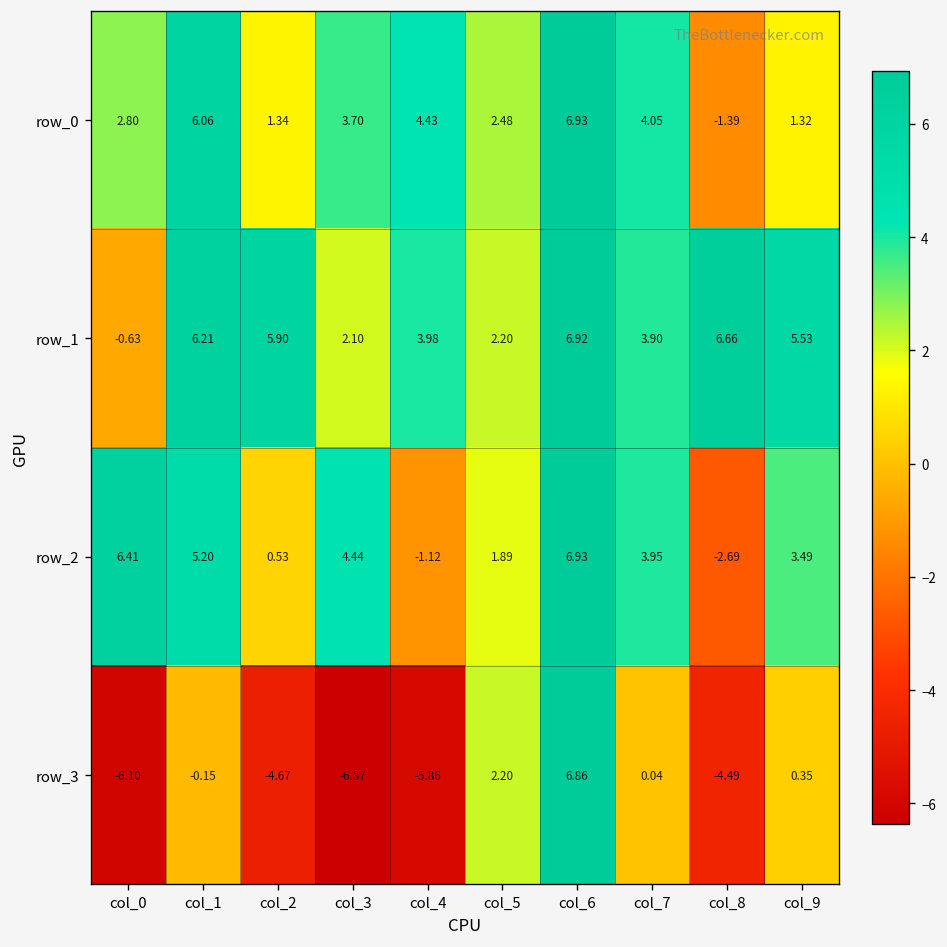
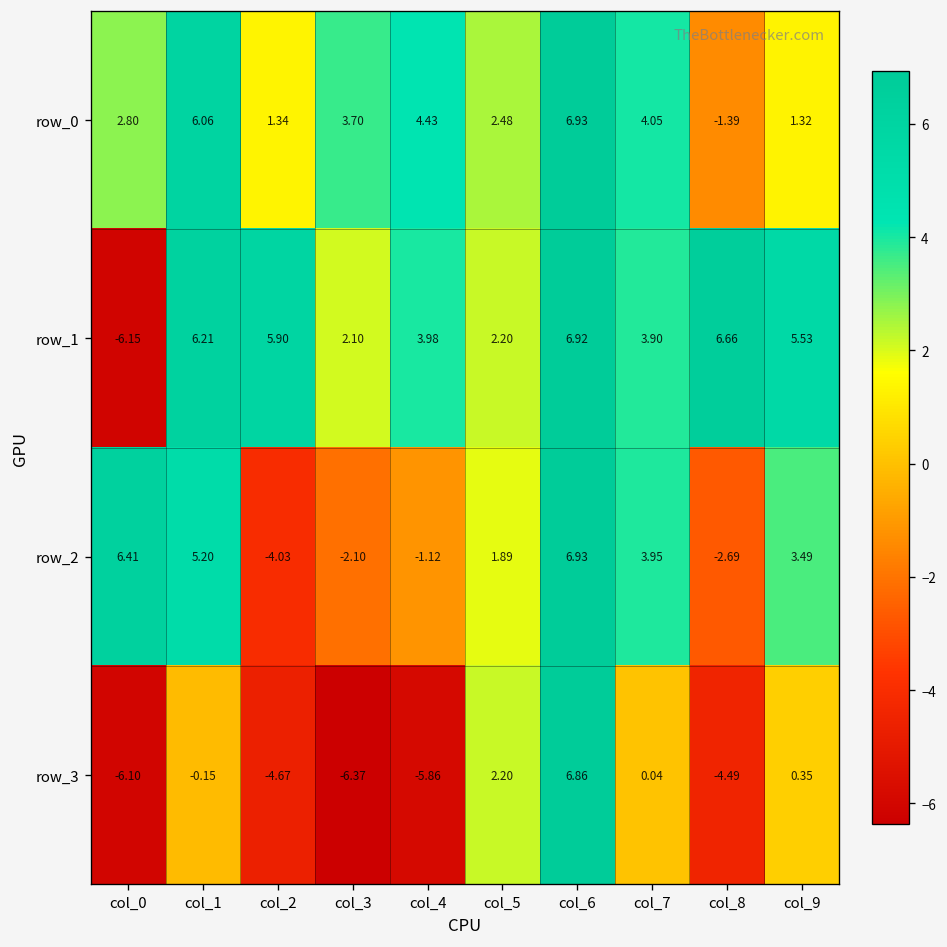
row_1, col_0: -0.63 -> -6.15
row_2, col_2: 0.53 -> -4.03
row_2, col_3: 4.44 -> -2.10
